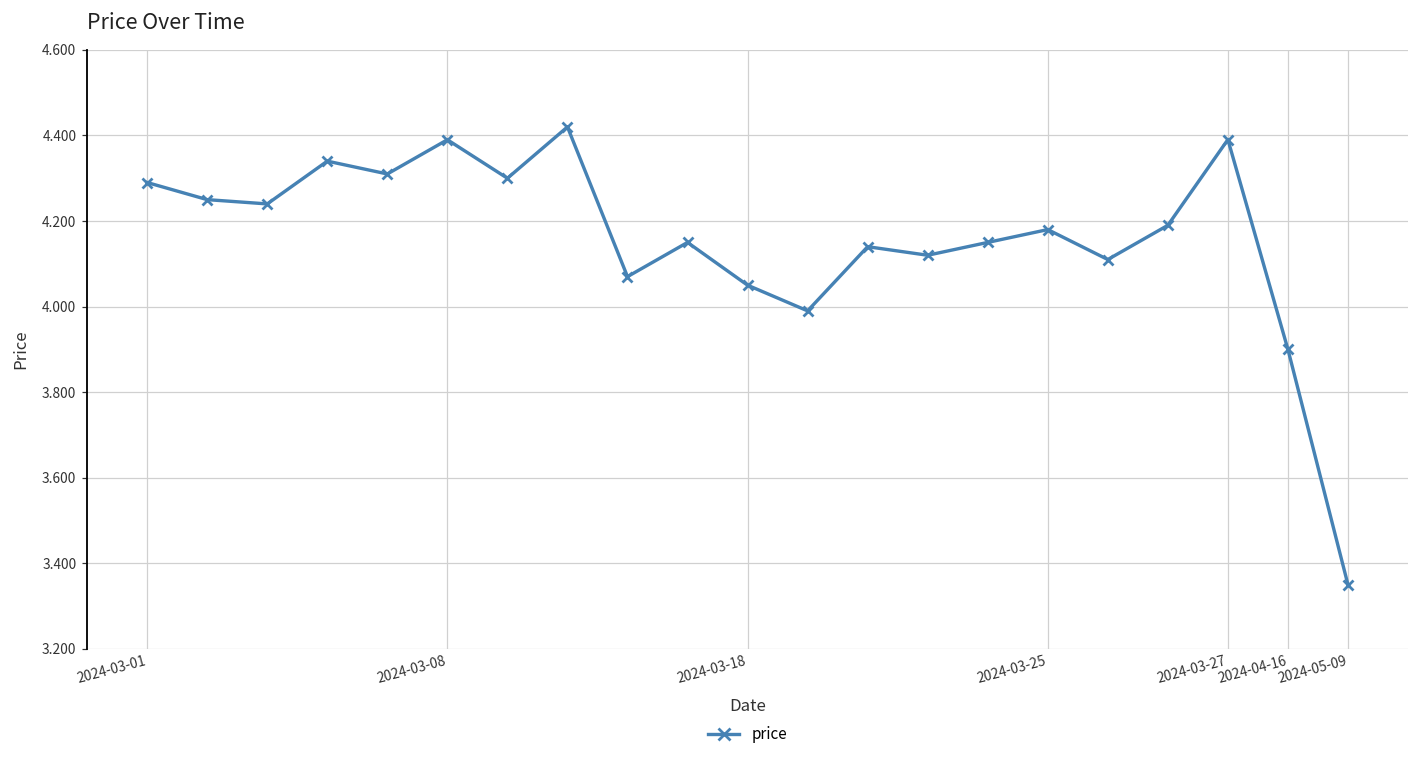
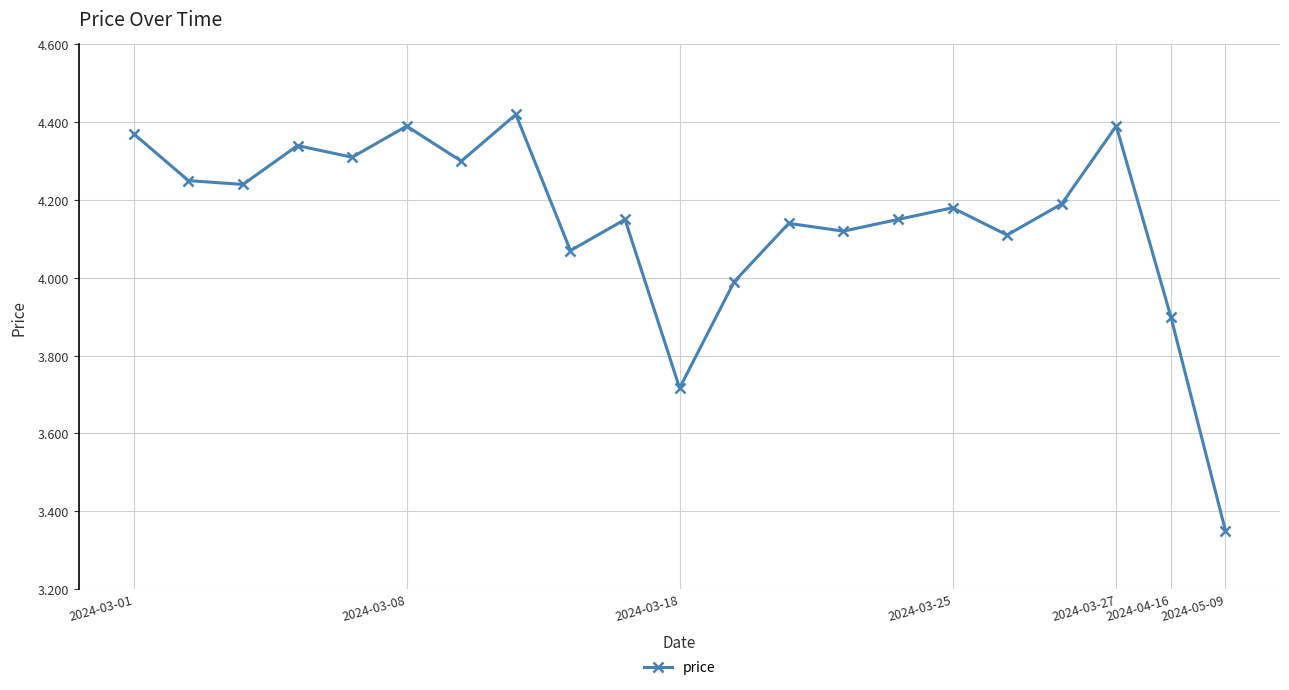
2024-03-01: 4.29 -> 4.37
2024-03-18: 4.05 -> 3.72
